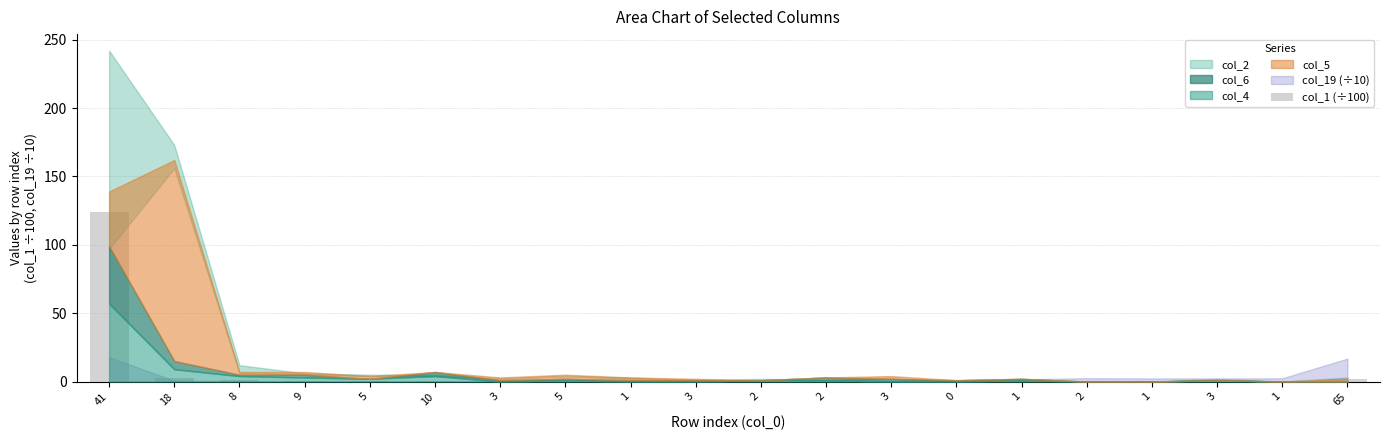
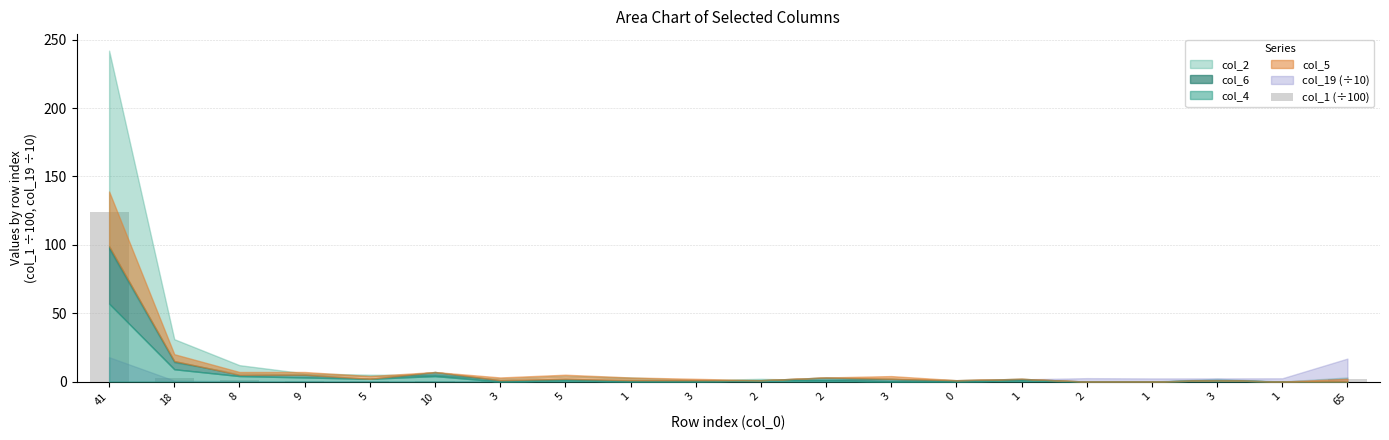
col_5, 18: 147 -> 5
